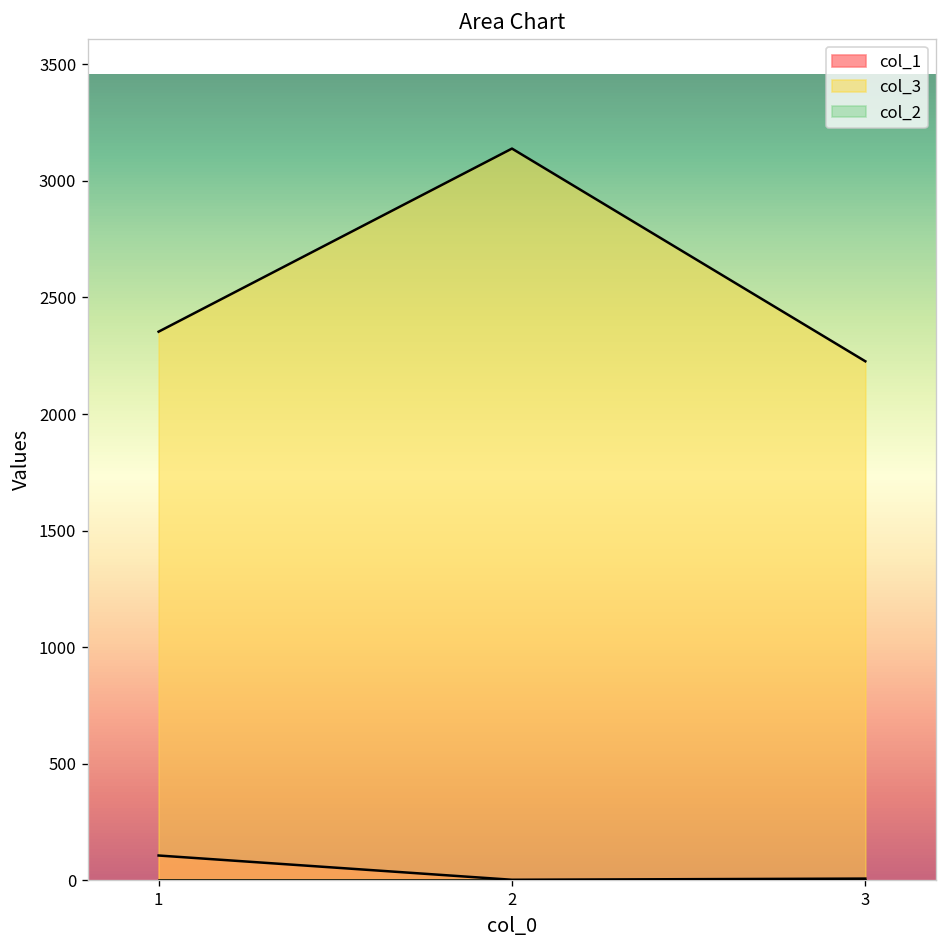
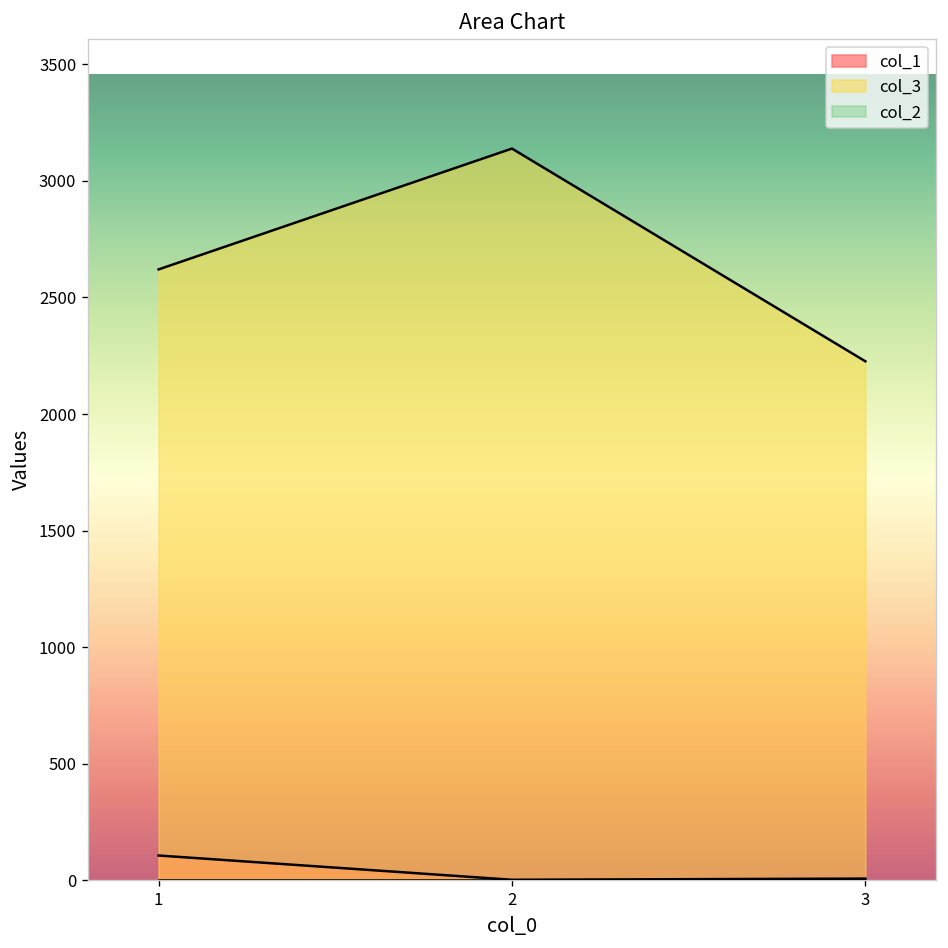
col_3, 1: 2350 -> 2620
